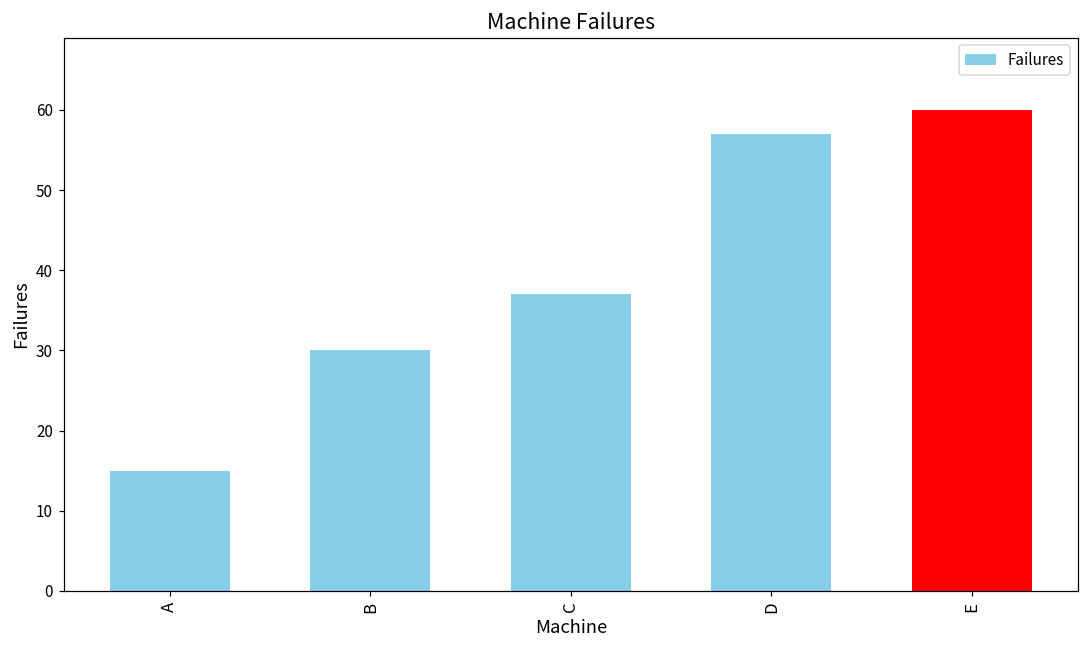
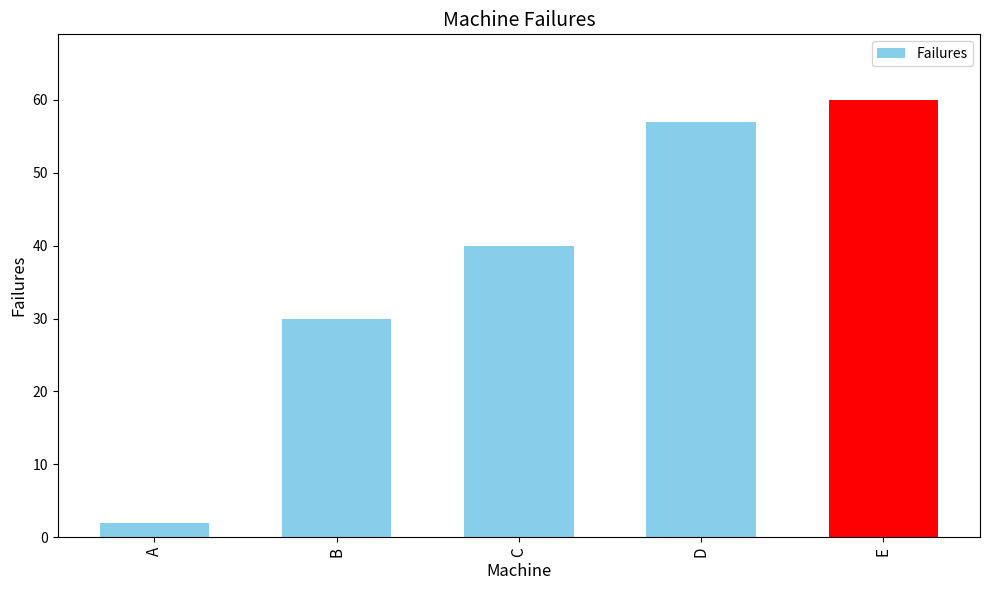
A: 15 -> 2
C: 37 -> 40
